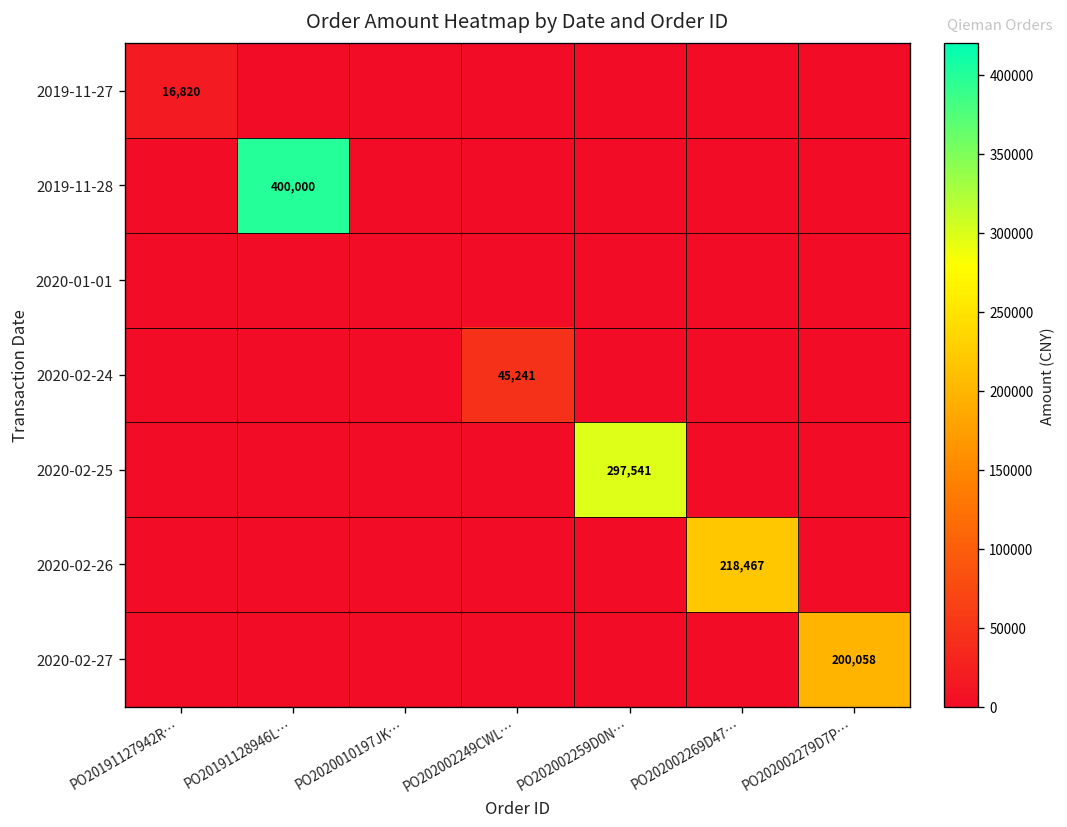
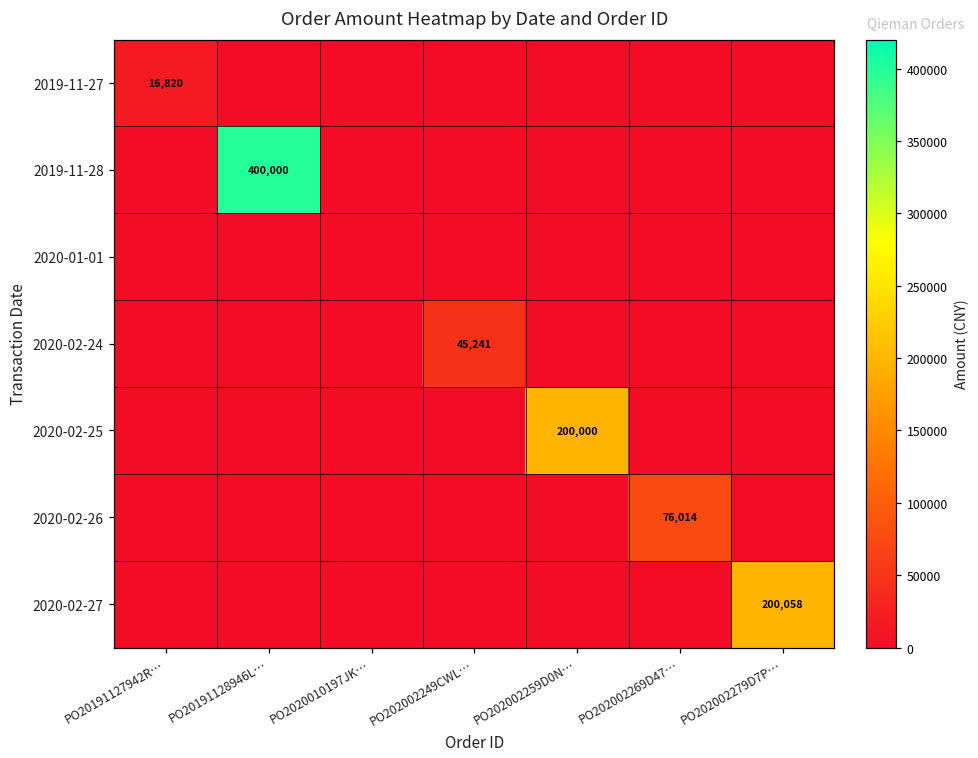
2020-02-25, PO202002259D0N…: 297,541 -> 200,000
2020-02-26, PO202002269D47…: 218,467 -> 76,014
